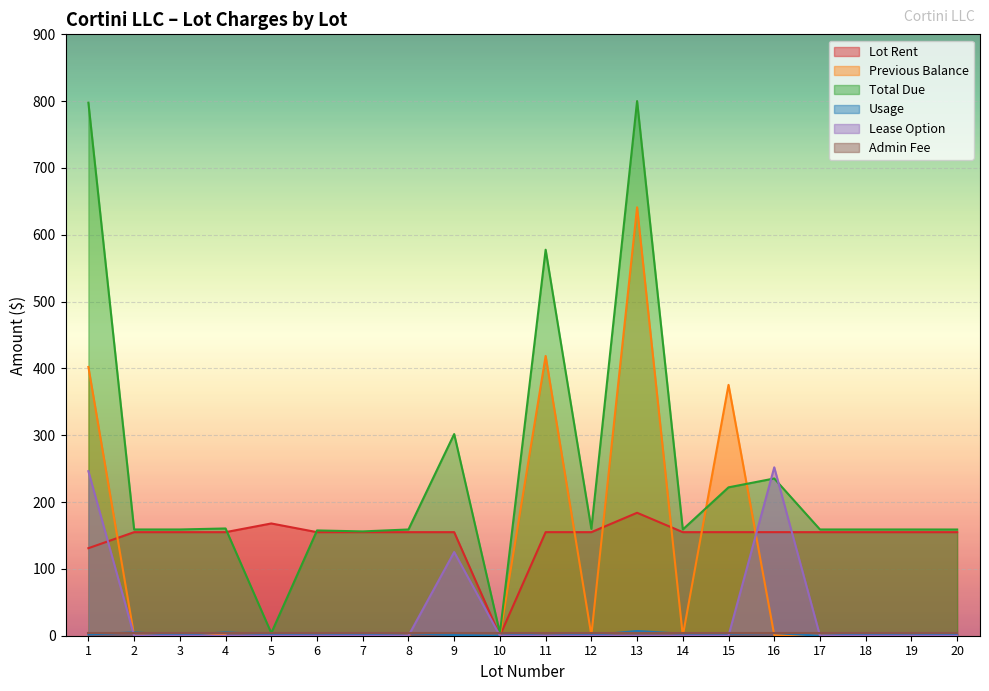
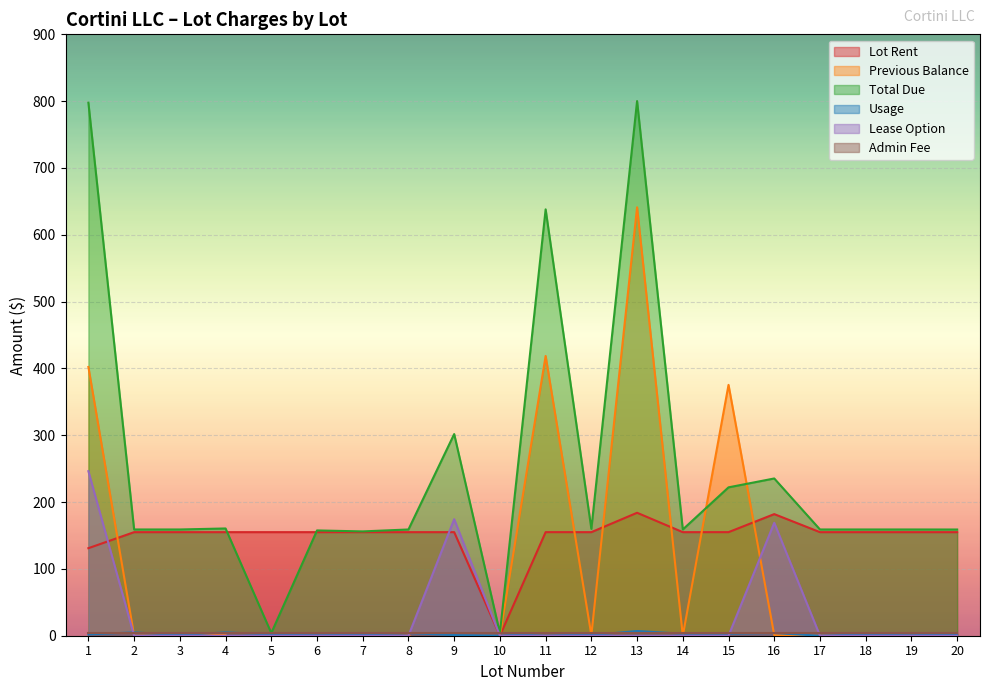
Lot Rent, 5: 170 -> 160
Lease Option, 9: 130 -> 170
Total Due, 11: 580 -> 640
Lot Rent, 16: 160 -> 180
Lease Option, 16: 250 -> 170
